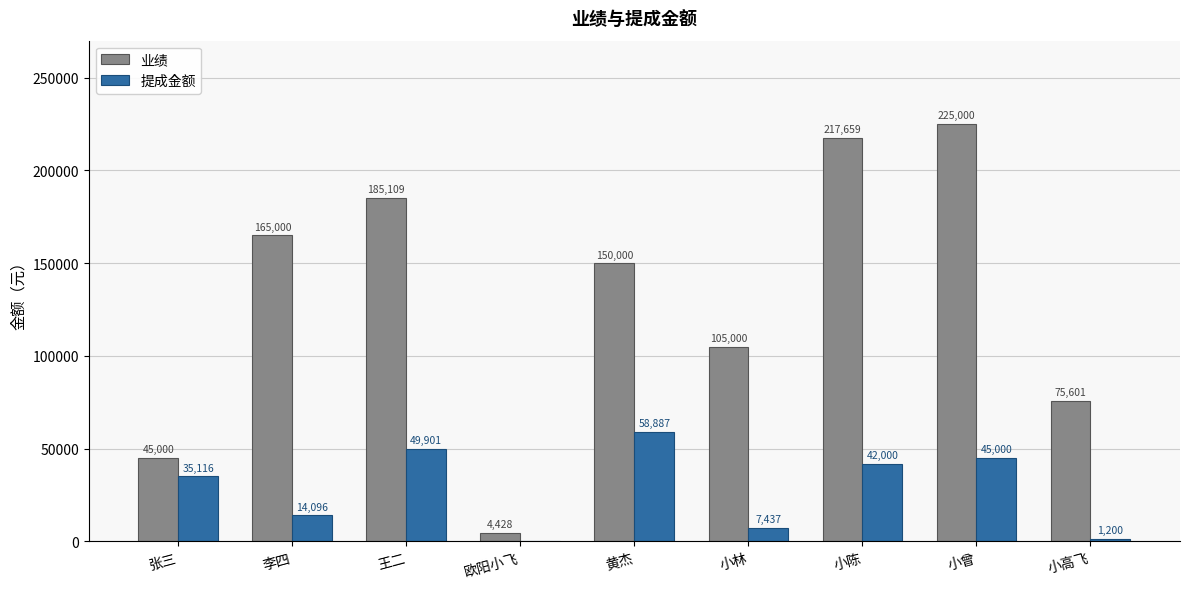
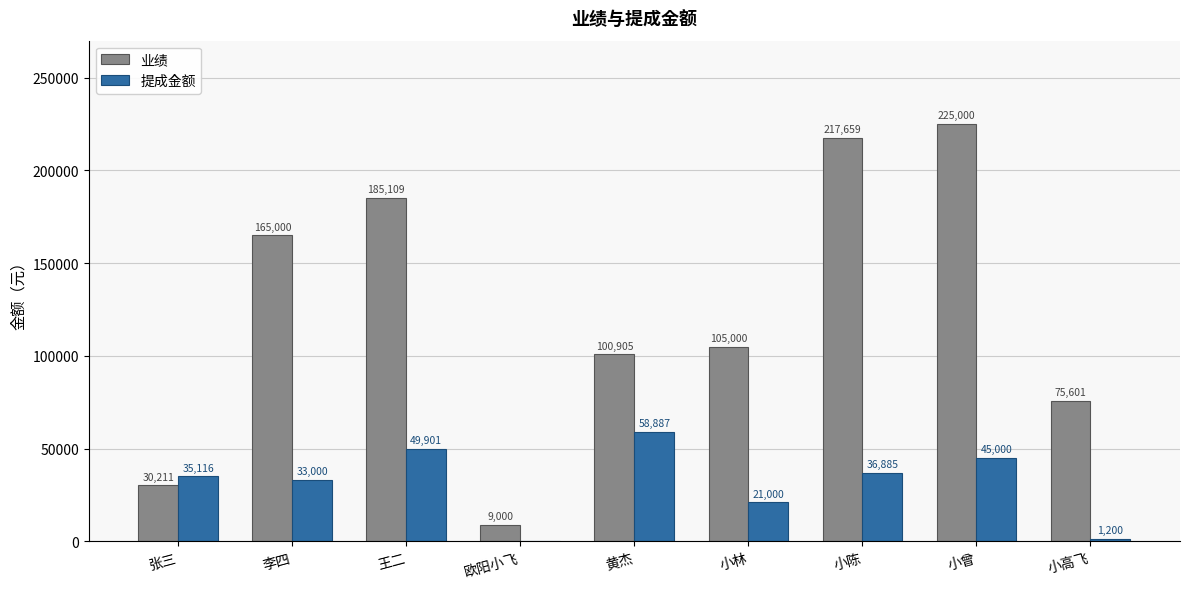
业绩, 张三: 45,000 -> 30,211
提成金额, 李四: 14,096 -> 33,000
业绩, 欧阳小飞: 4,428 -> 9,000
业绩, 黄杰: 150,000 -> 100,905
提成金额, 小林: 7,437 -> 21,000
提成金额, 小陈: 42,000 -> 36,885
